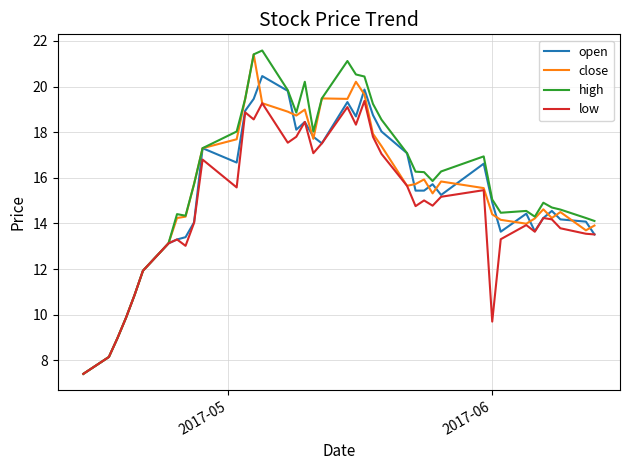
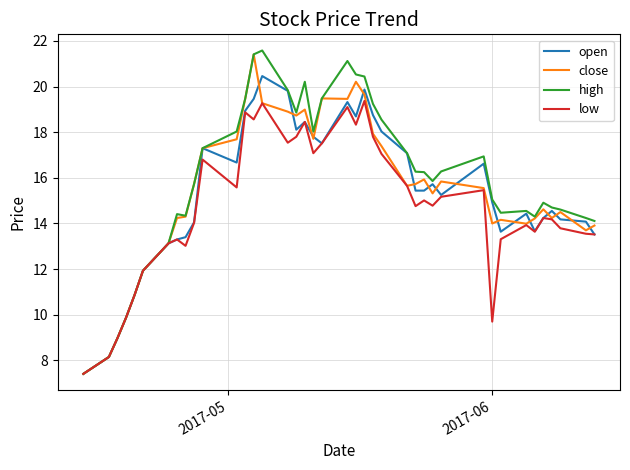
close, 2017-06: 14.4 -> 14.0
